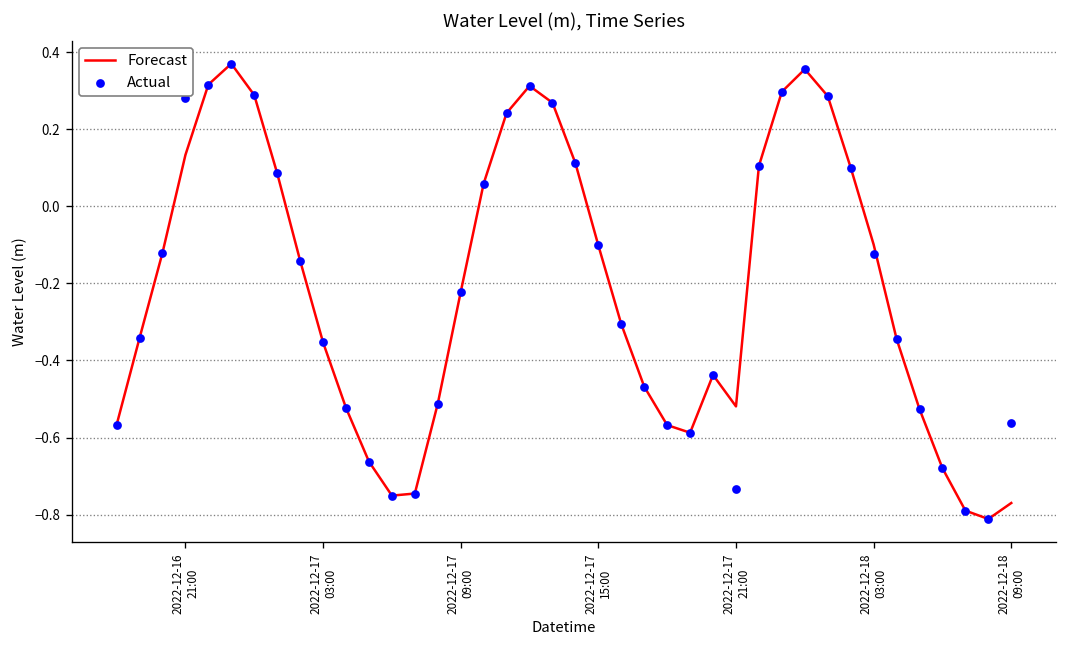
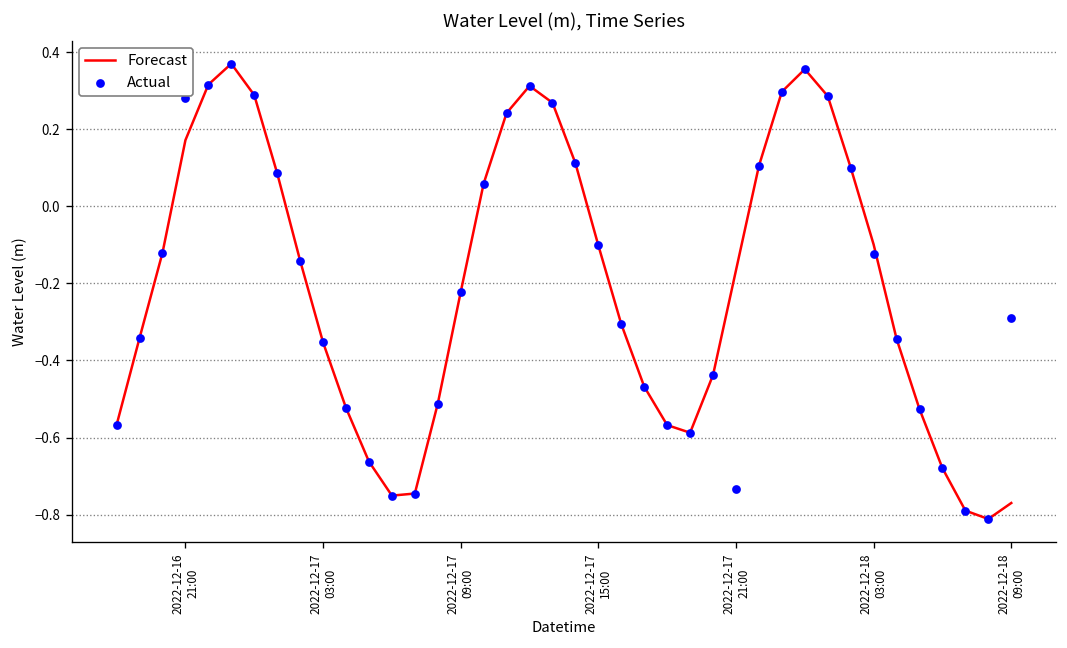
Forecast, 2022-12-16 21:00: 0.13 -> 0.17
Forecast, 2022-12-17 21:00: -0.52 -> -0.17
Actual, 2022-12-18 09:00: -0.56 -> -0.29
